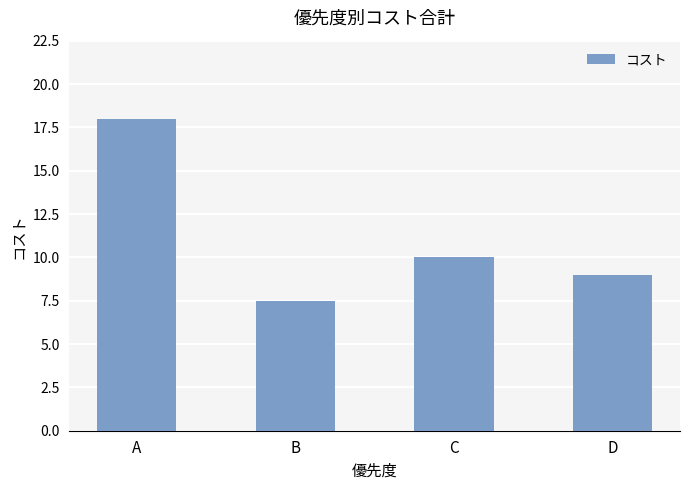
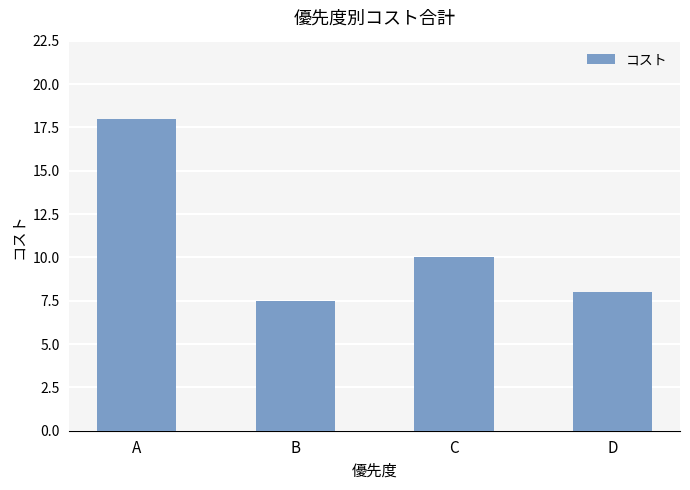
D: 9 -> 8
